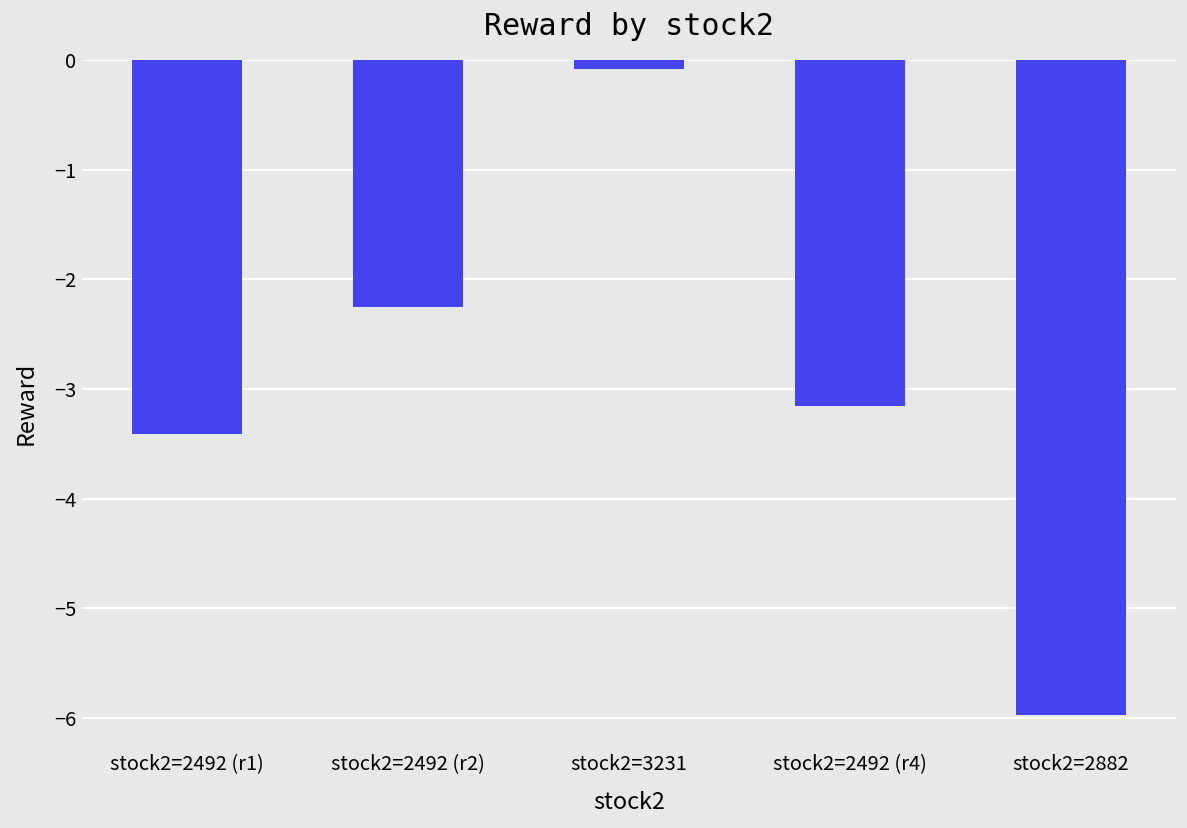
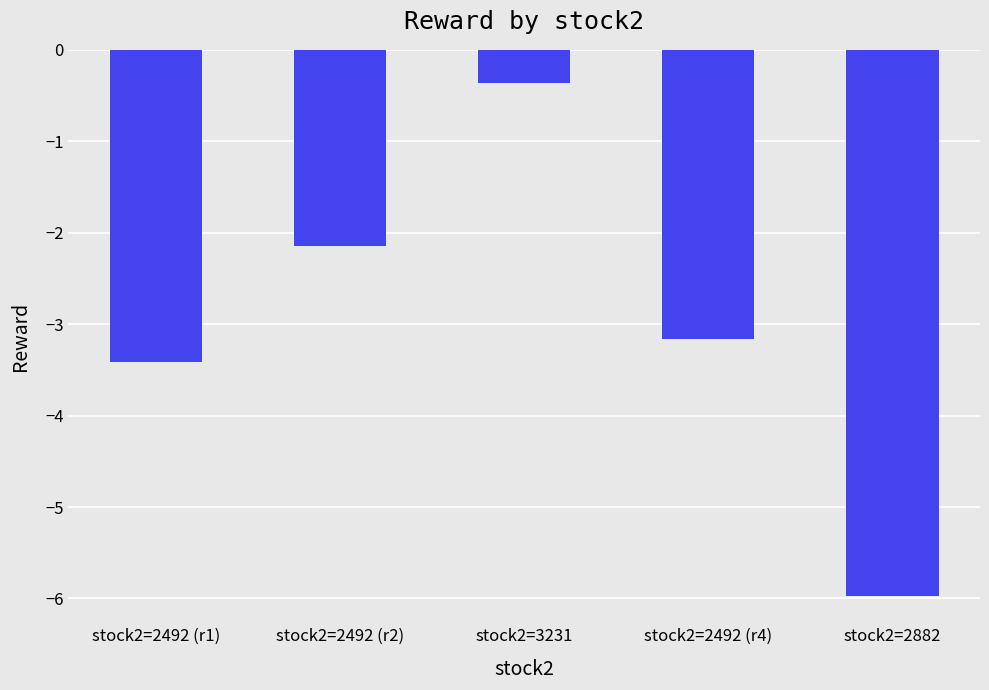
stock2=2492 (r2): -2.3 -> -2.1
stock2=3231: -0.1 -> -0.4
